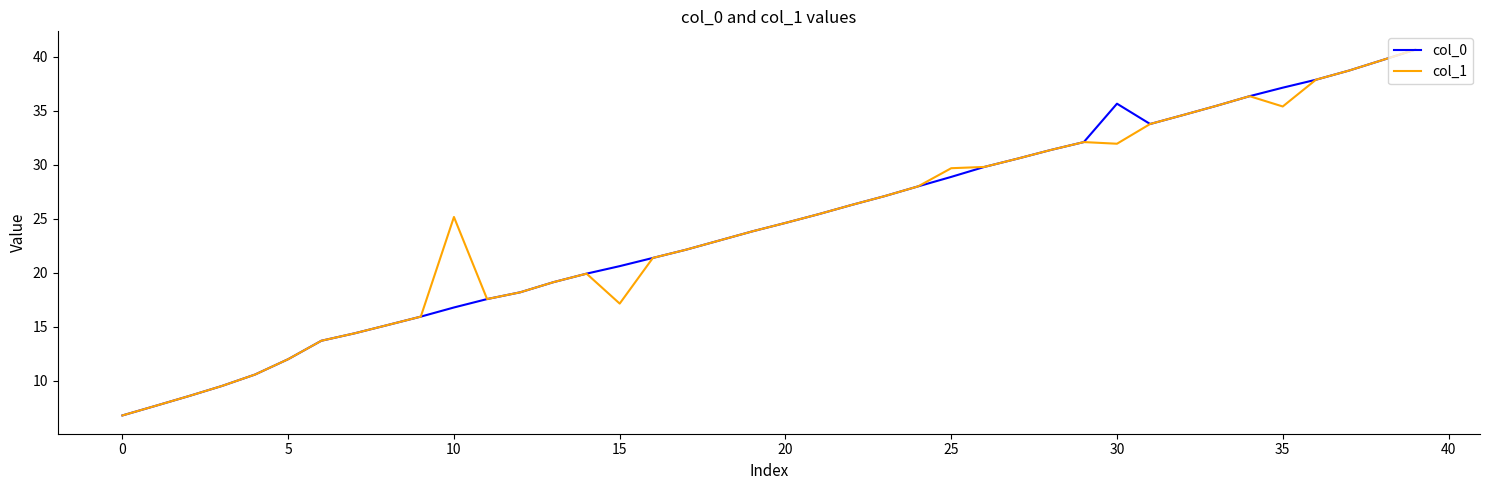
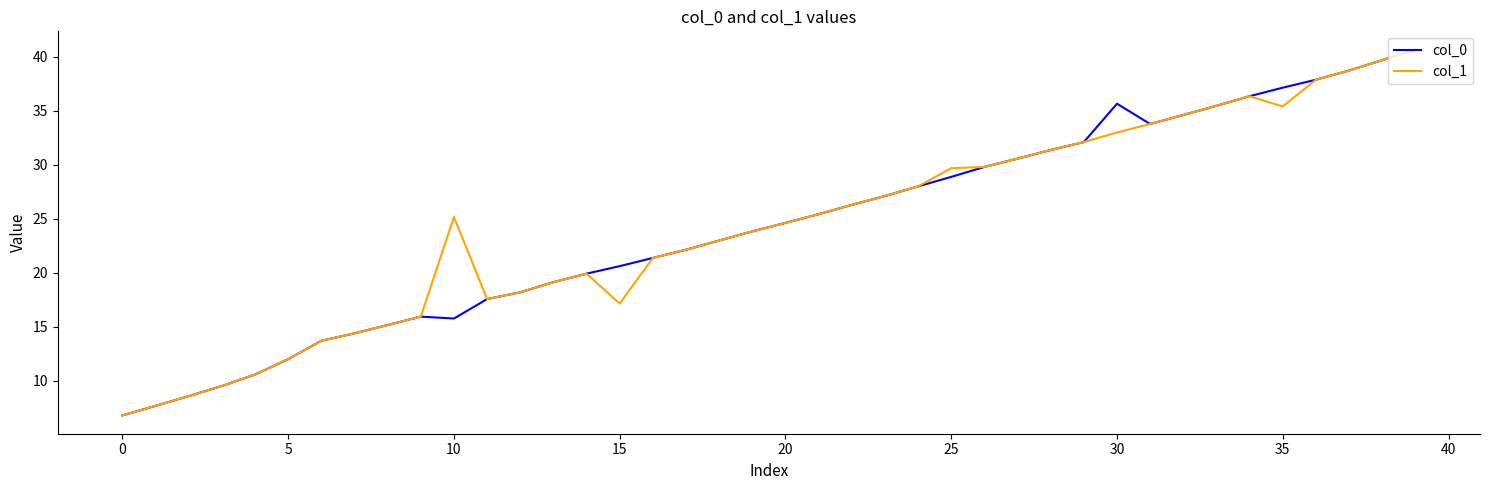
col_0, 10: 16.8 -> 15.8
col_1, 30: 32.0 -> 33.0
